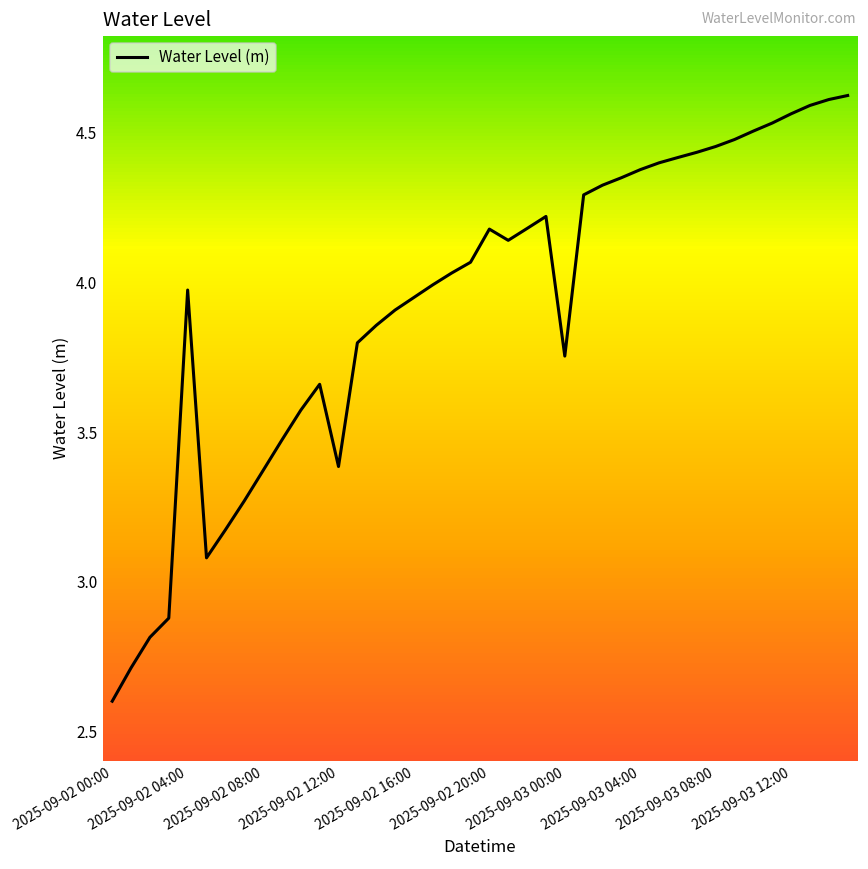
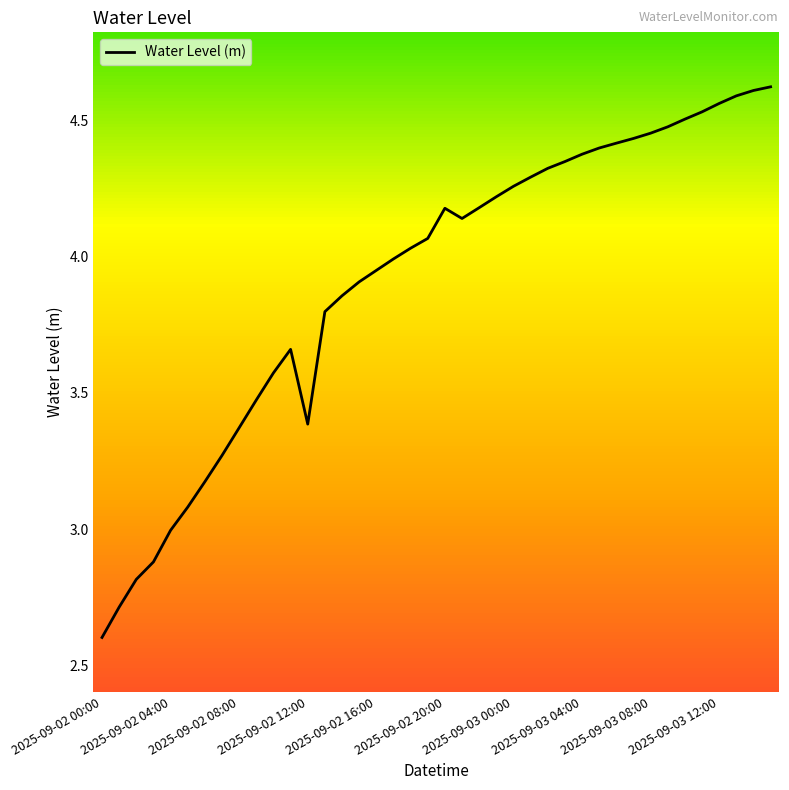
2025-09-02 04:00: 3.97 -> 3.00
2025-09-03 00:00: 3.75 -> 4.26
